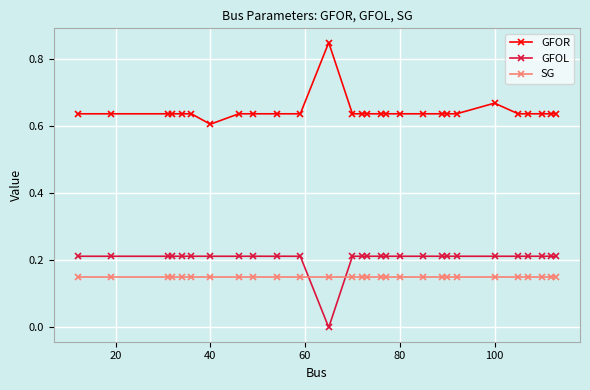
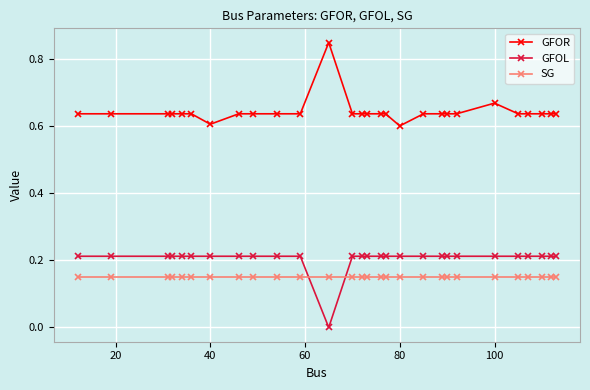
GFOR, 80: 0.64 -> 0.60
